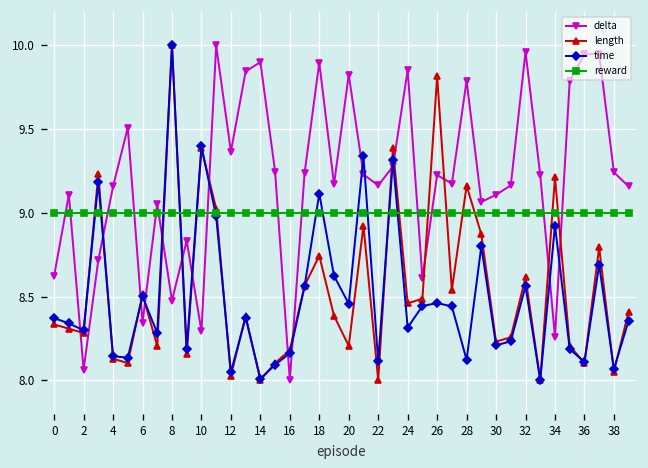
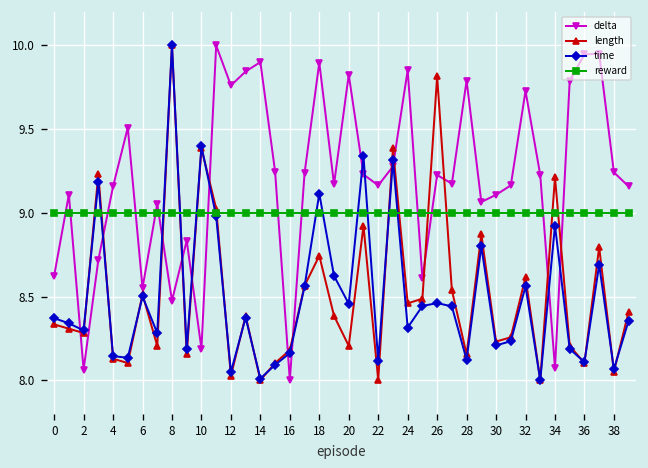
delta, 6: 8.34 -> 8.55
delta, 10: 8.29 -> 8.19
delta, 12: 9.37 -> 9.76
length, 28: 9.16 -> 8.15
delta, 32: 9.96 -> 9.73
delta, 34: 8.26 -> 8.07
